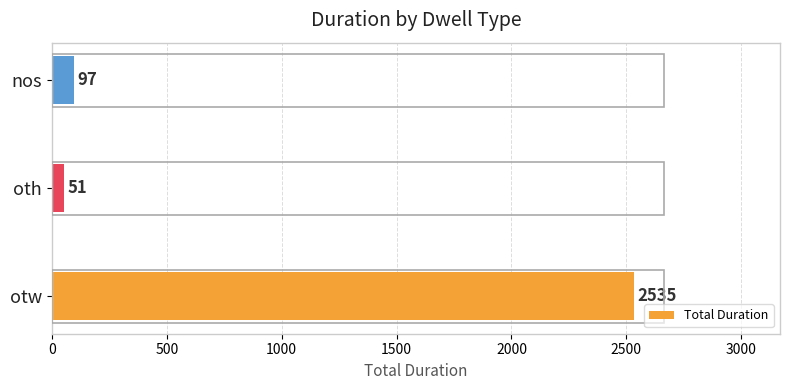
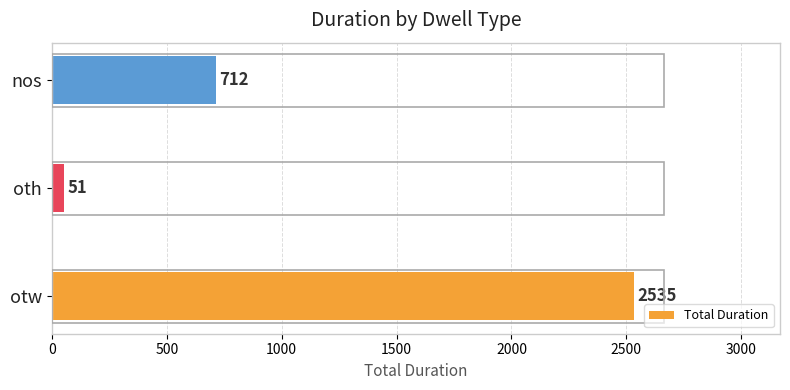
nos: 97 -> 712
